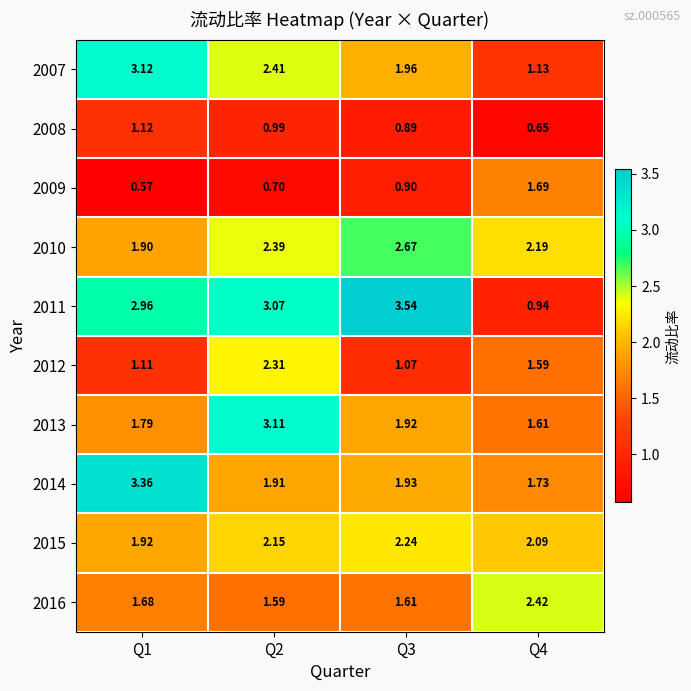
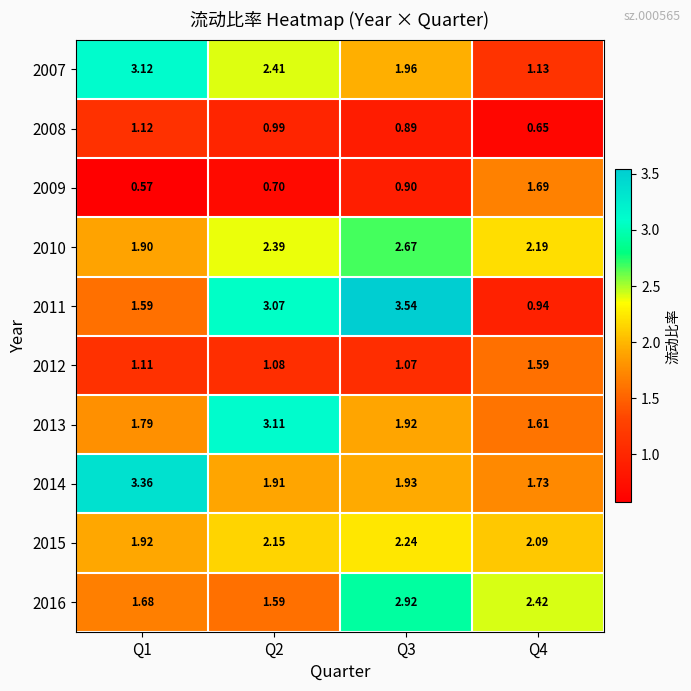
2011, Q1: 2.96 -> 1.59
2012, Q2: 2.31 -> 1.08
2016, Q3: 1.61 -> 2.92
